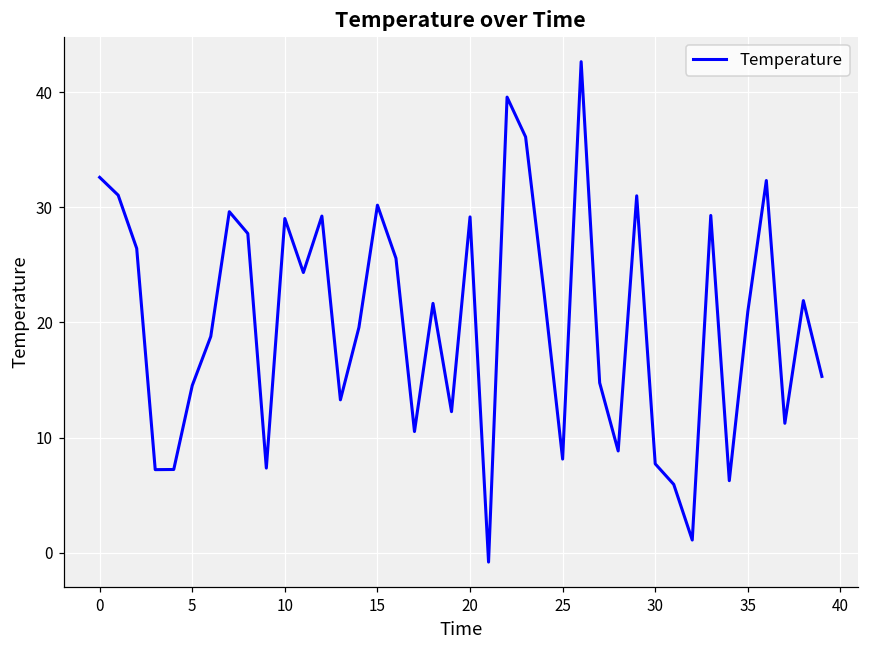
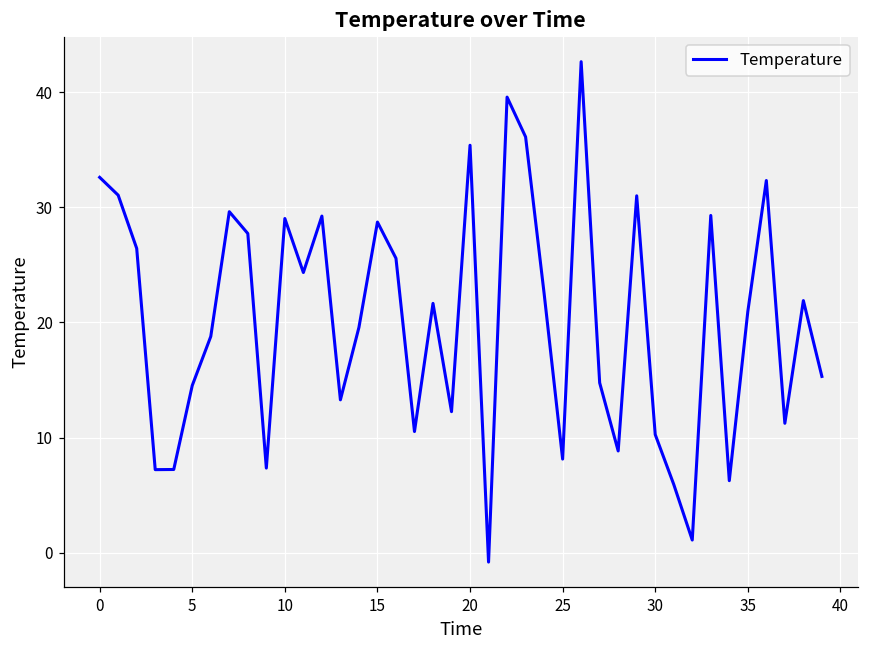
15: 30.2 -> 28.7
20: 29.2 -> 35.4
30: 7.7 -> 10.3
